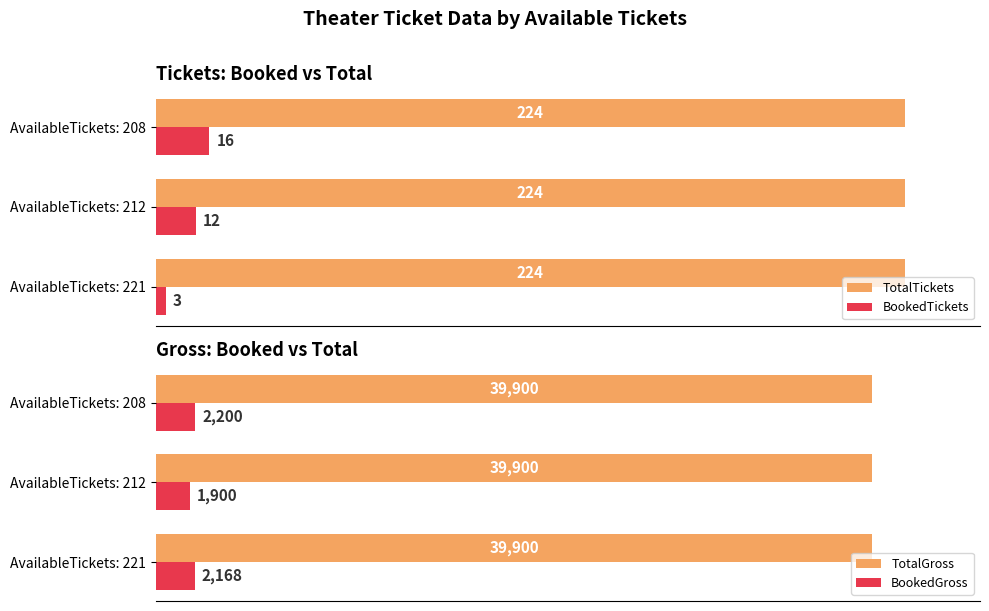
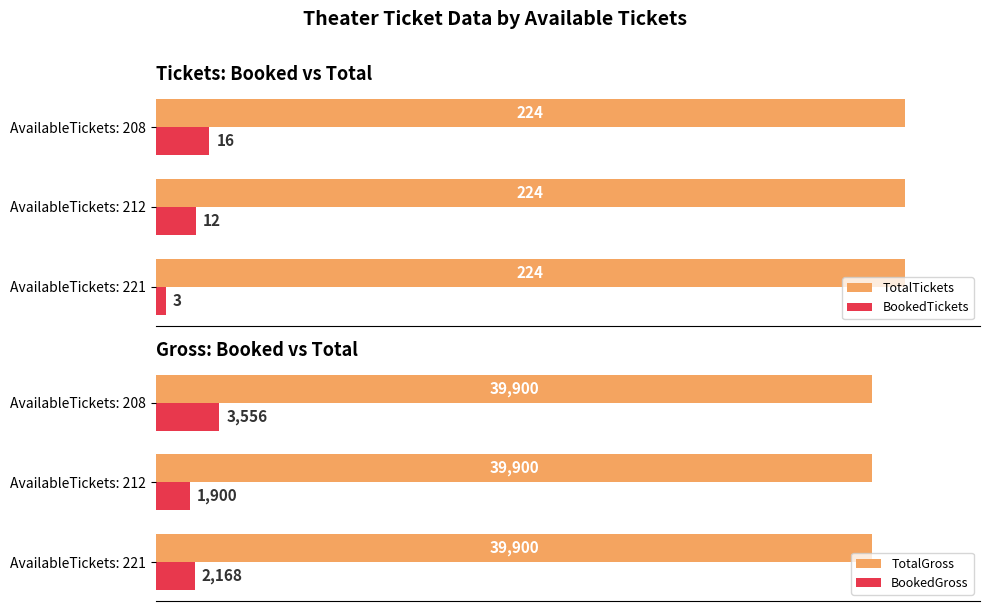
Gross: Booked vs Total, BookedGross, AvailableTickets: 208: 2,200 -> 3,556
